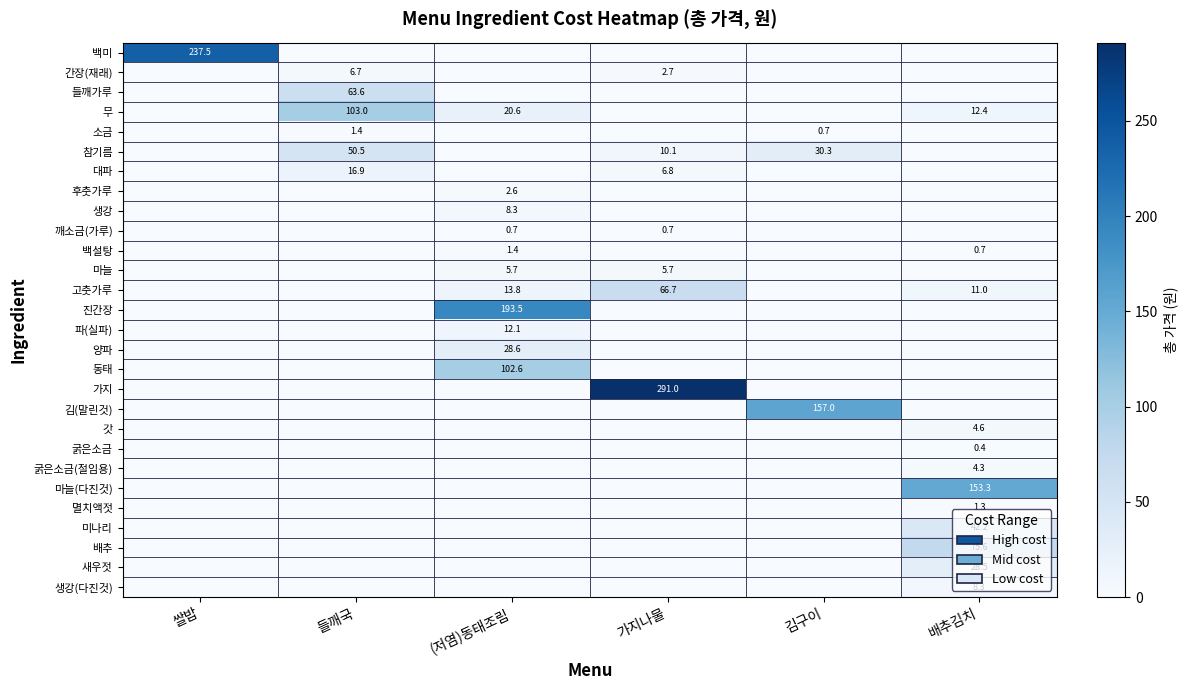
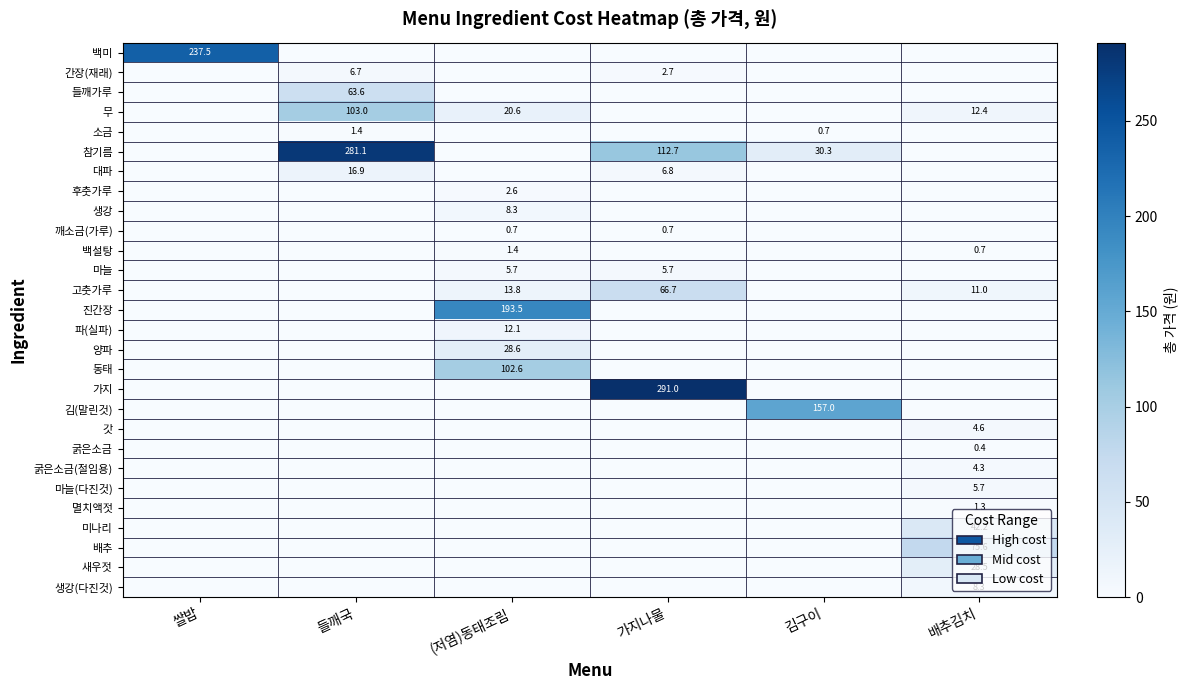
참기름, 들깨국: 50.5 -> 281.1
참기름, 가지나물: 10.1 -> 112.7
마늘(다진것), 배추김치: 153.3 -> 5.7
